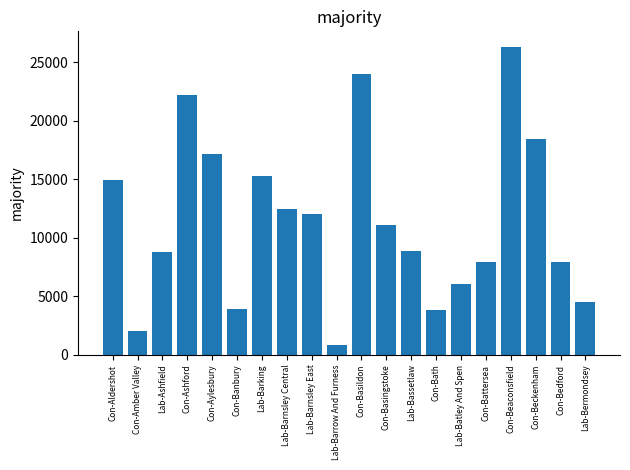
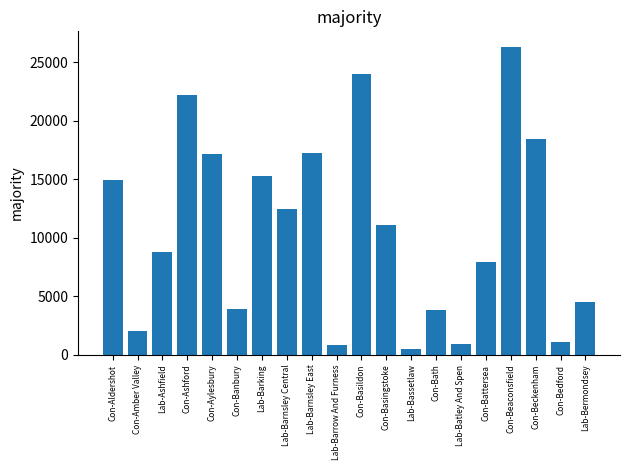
Lab-Barnsley East: 12000 -> 17300
Lab-Bassetlaw: 8800 -> 500
Lab-Batley And Spen: 6100 -> 1000
Con-Bedford: 7900 -> 1100
